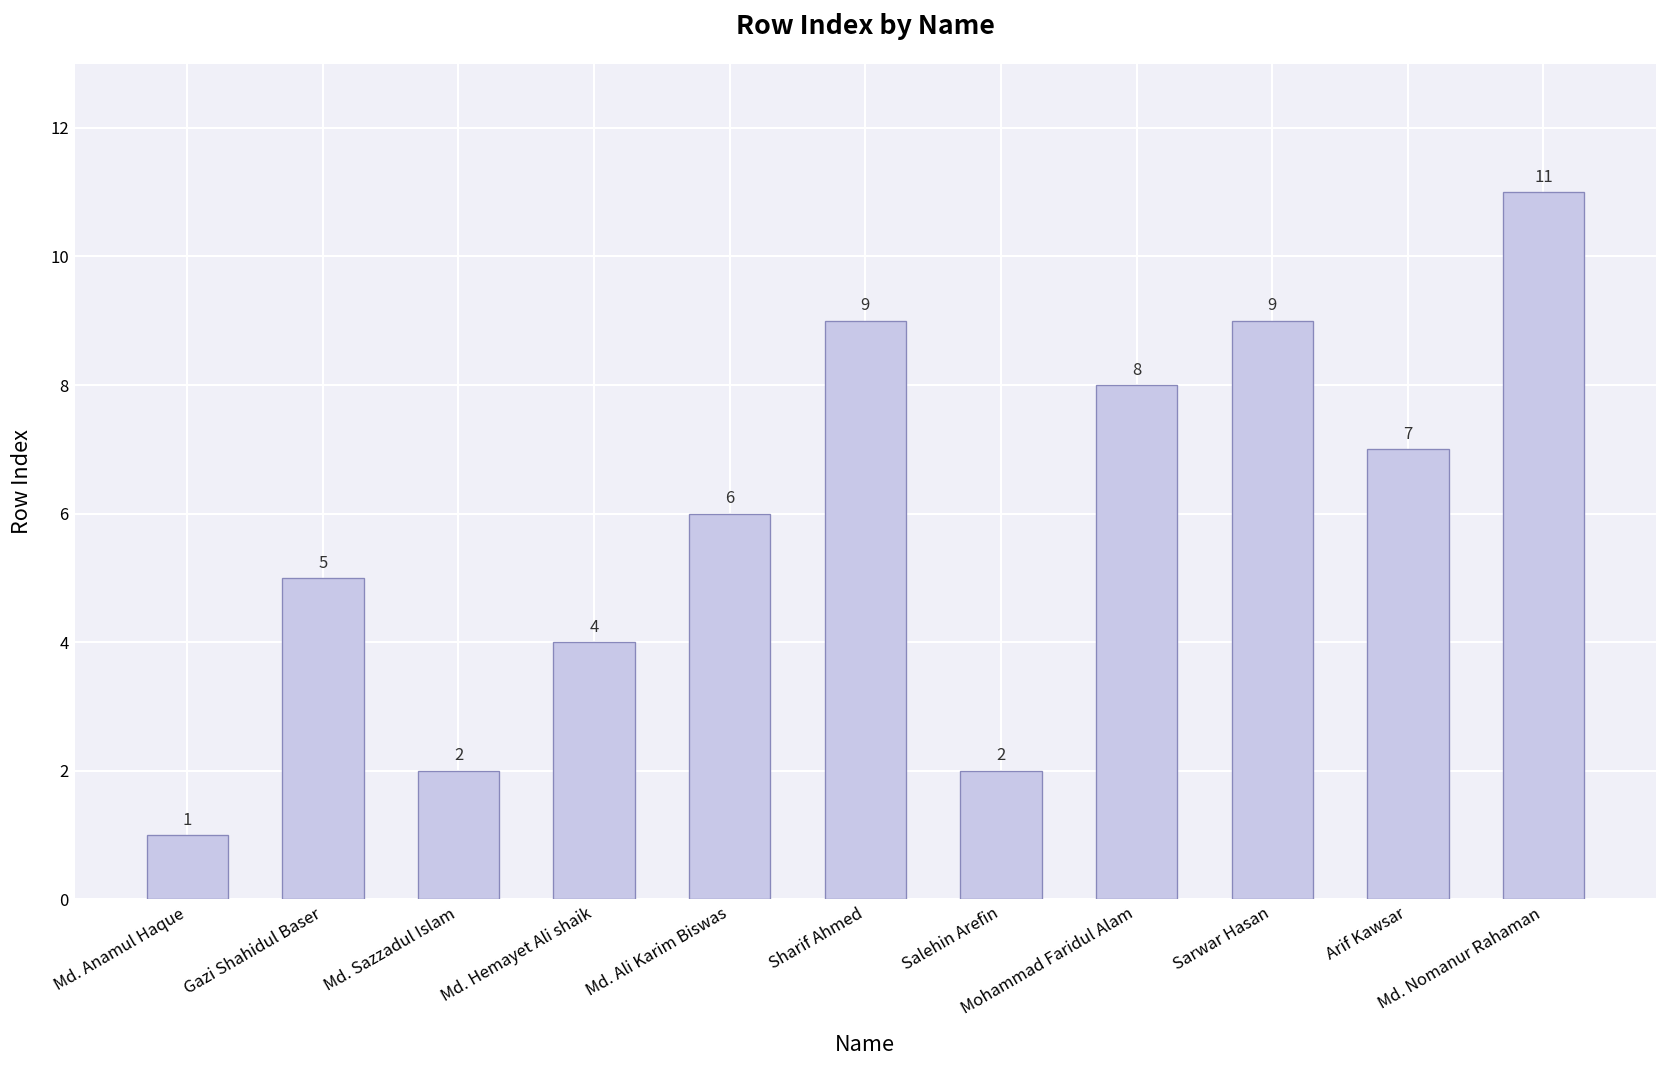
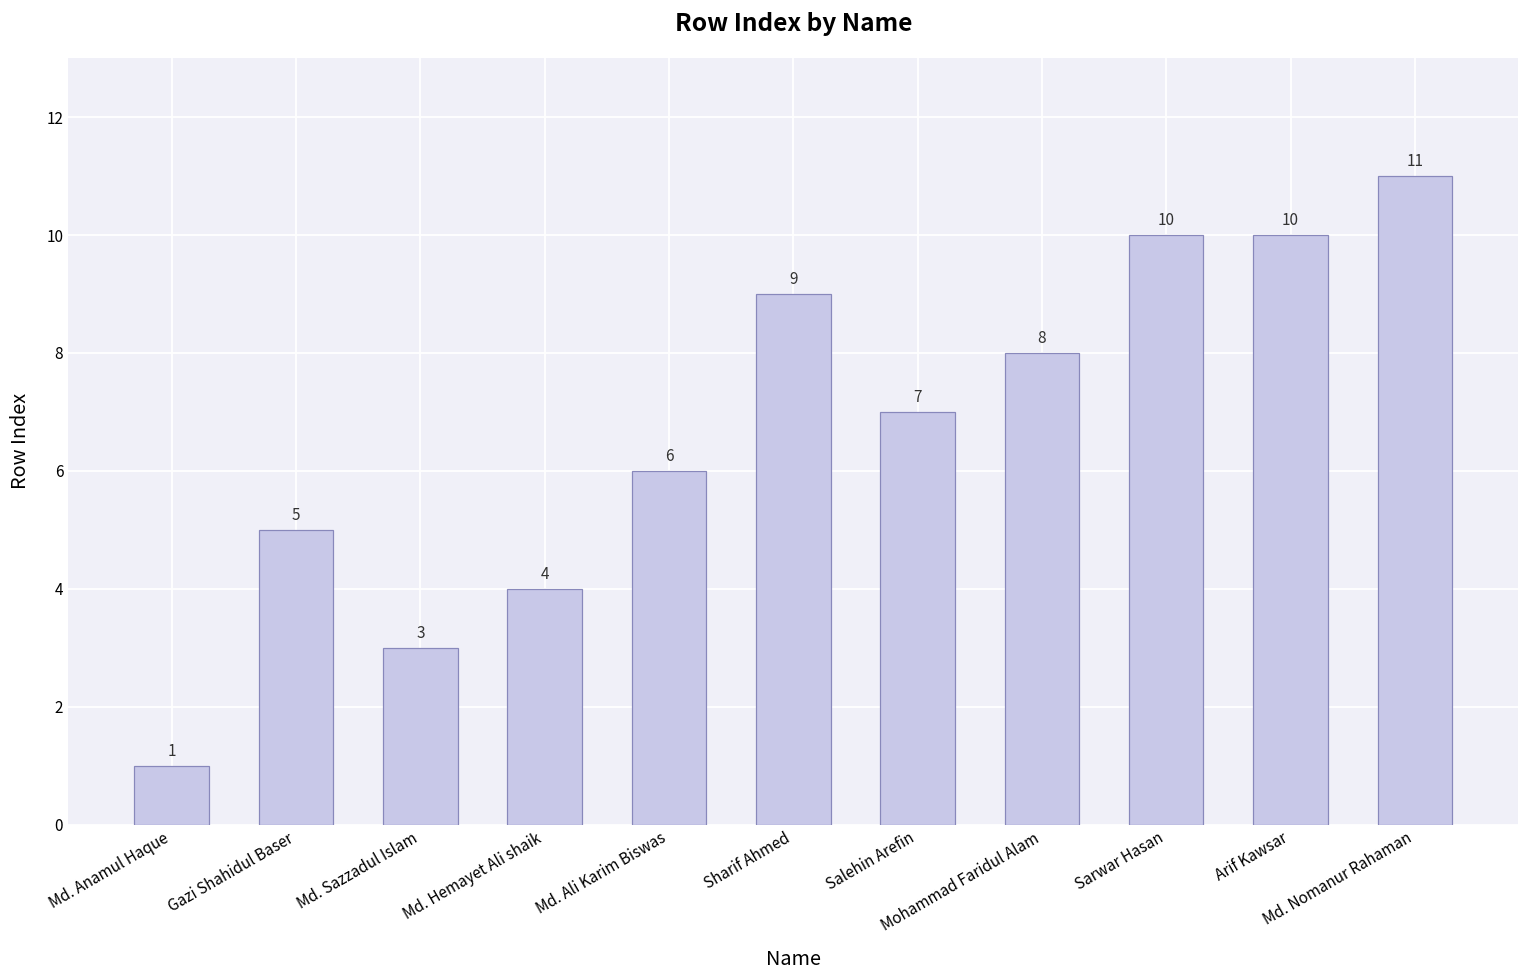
Md. Sazzadul Islam: 2 -> 3
Salehin Arefin: 2 -> 7
Sarwar Hasan: 9 -> 10
Arif Kawsar: 7 -> 10
